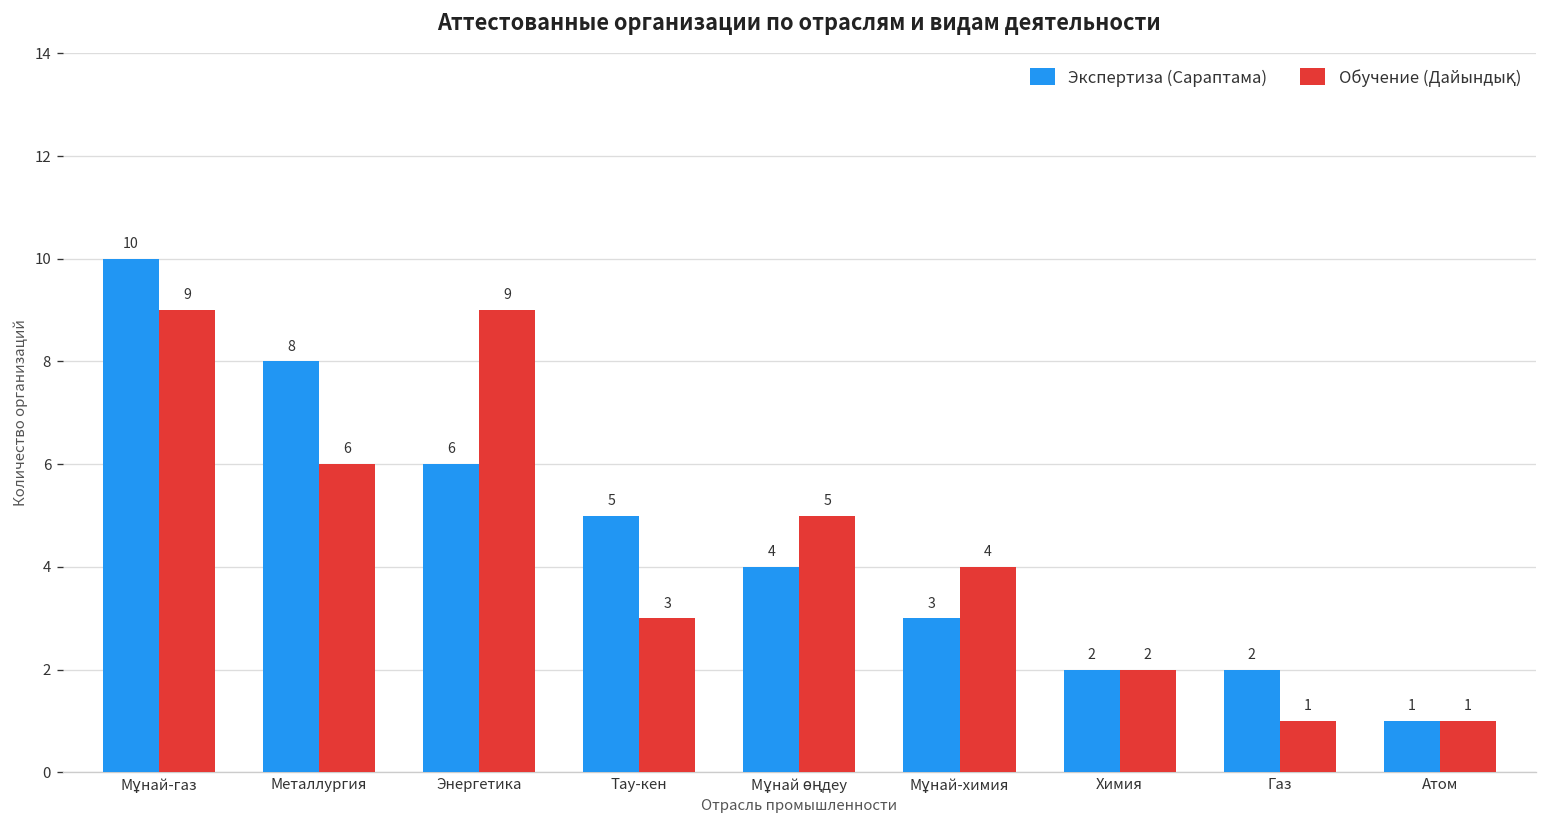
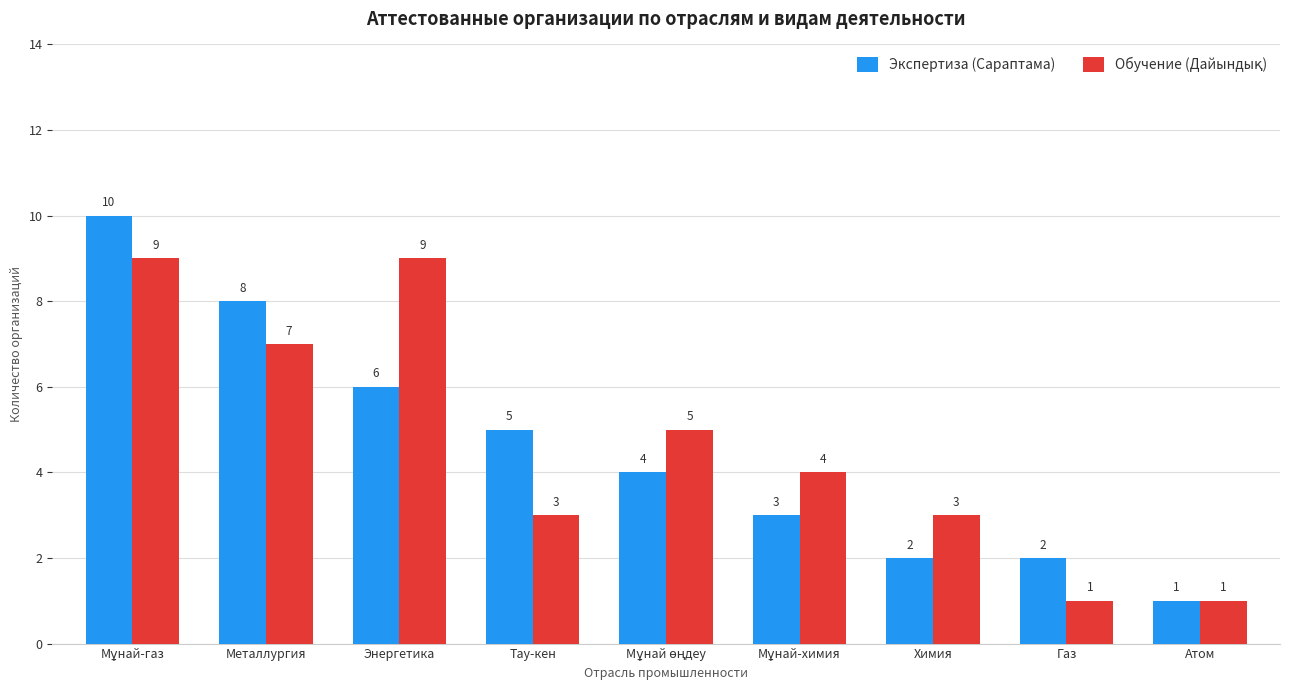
Обучение (Дайындық), Металлургия: 6 -> 7
Обучение (Дайындық), Химия: 2 -> 3
